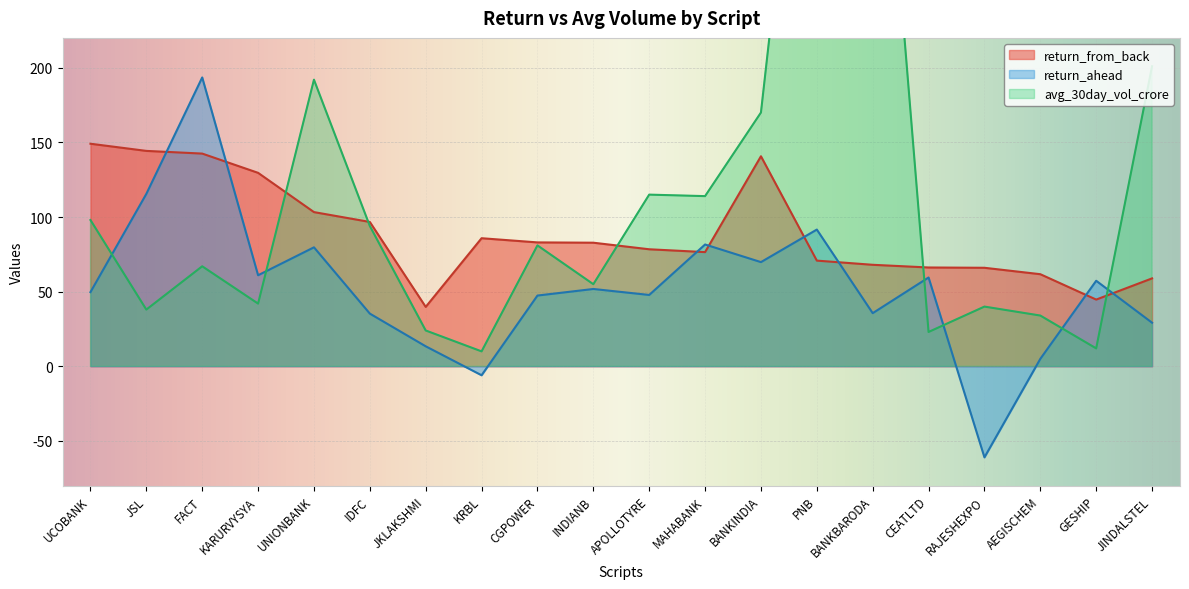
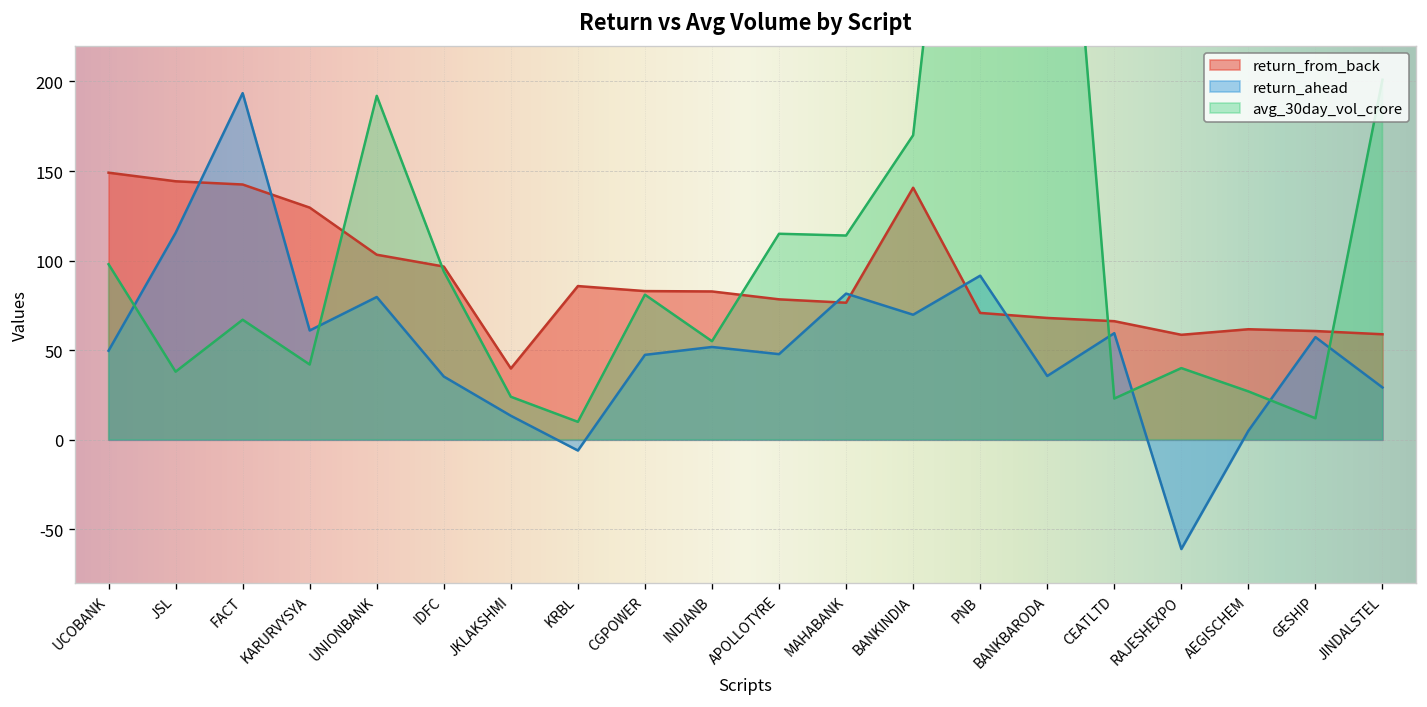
return_from_back, RAJESHEXPO: 66 -> 59
avg_30day_vol_crore, AEGISCHEM: 34 -> 27
return_from_back, GESHIP: 45 -> 61
